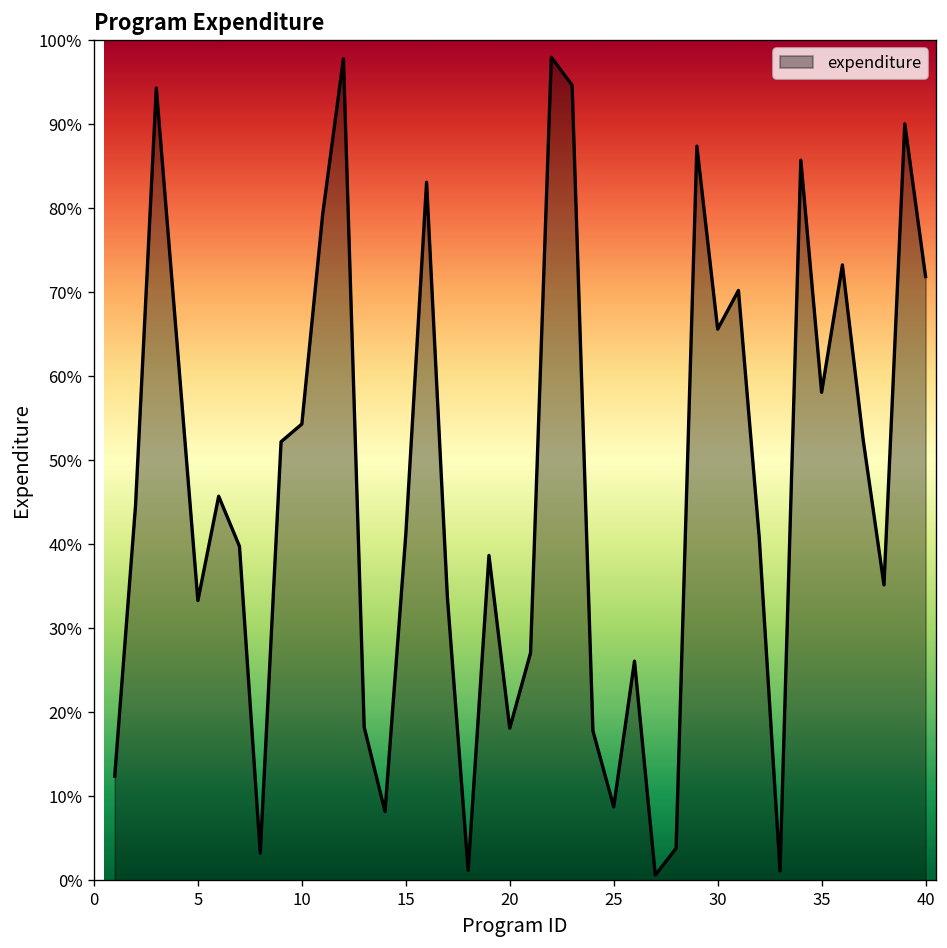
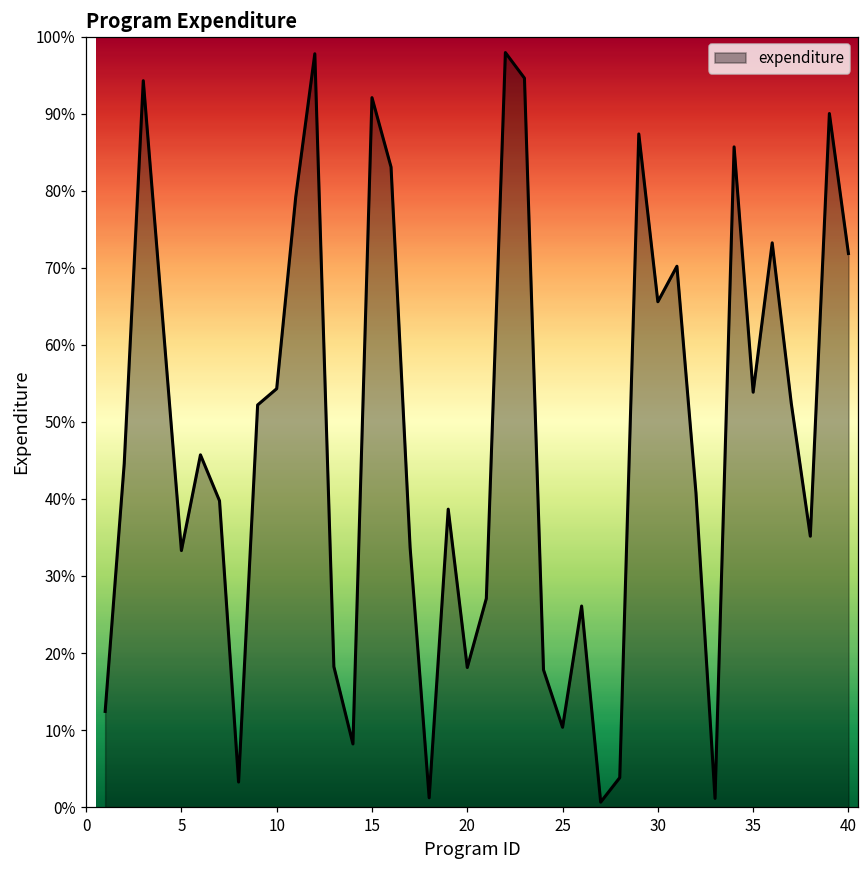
15: 41% -> 92%
25: 9% -> 10%
35: 58% -> 54%
